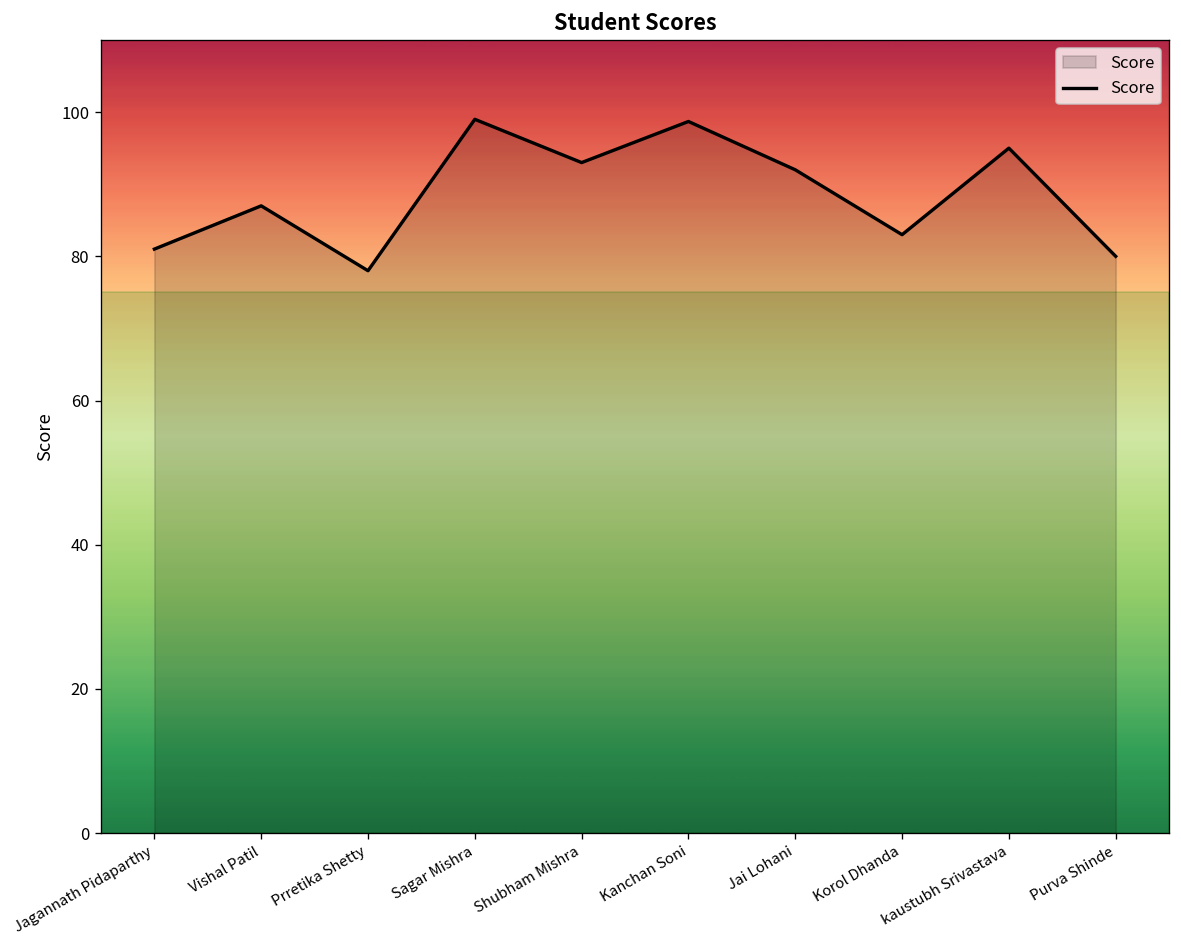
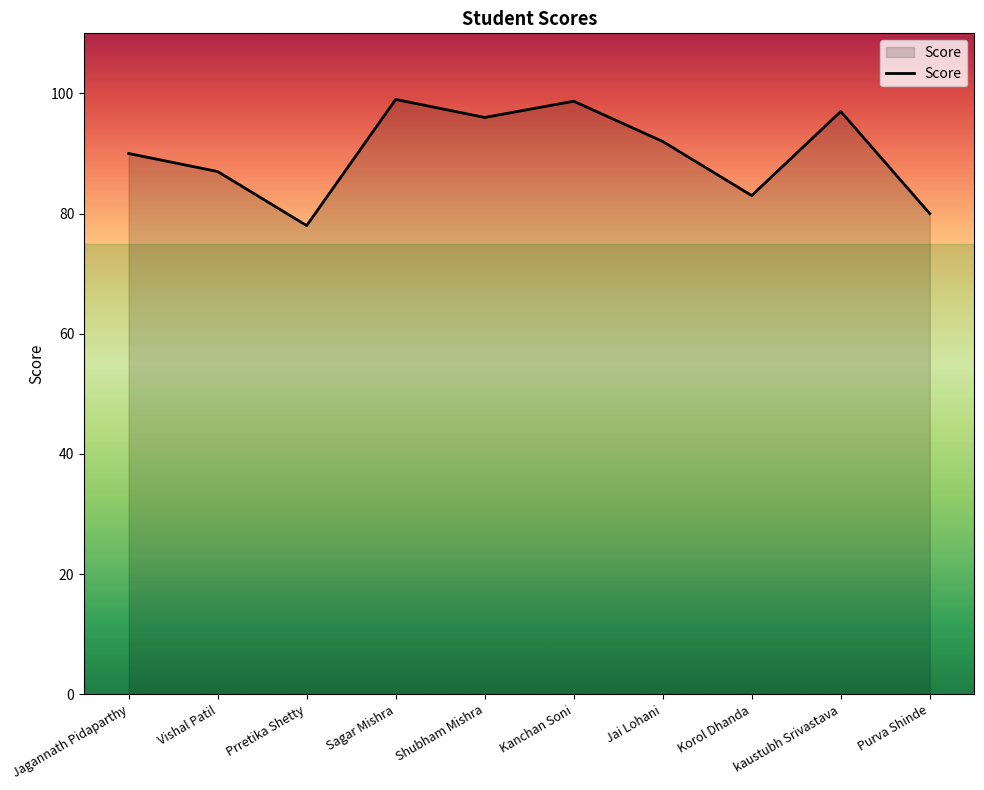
Jagannath Pidaparthy: 81 -> 90
Shubham Mishra: 93 -> 96
kaustubh Srivastava: 95 -> 97
